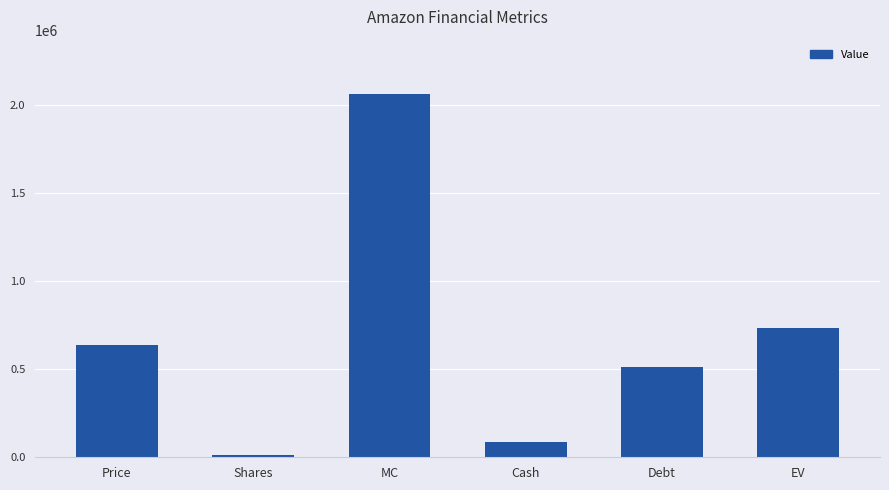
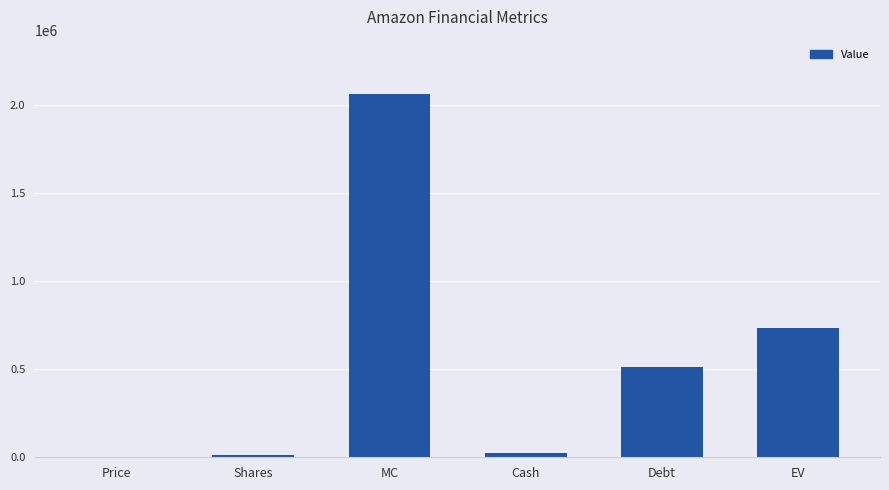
Price: 640000 -> 0
Cash: 90000 -> 30000
